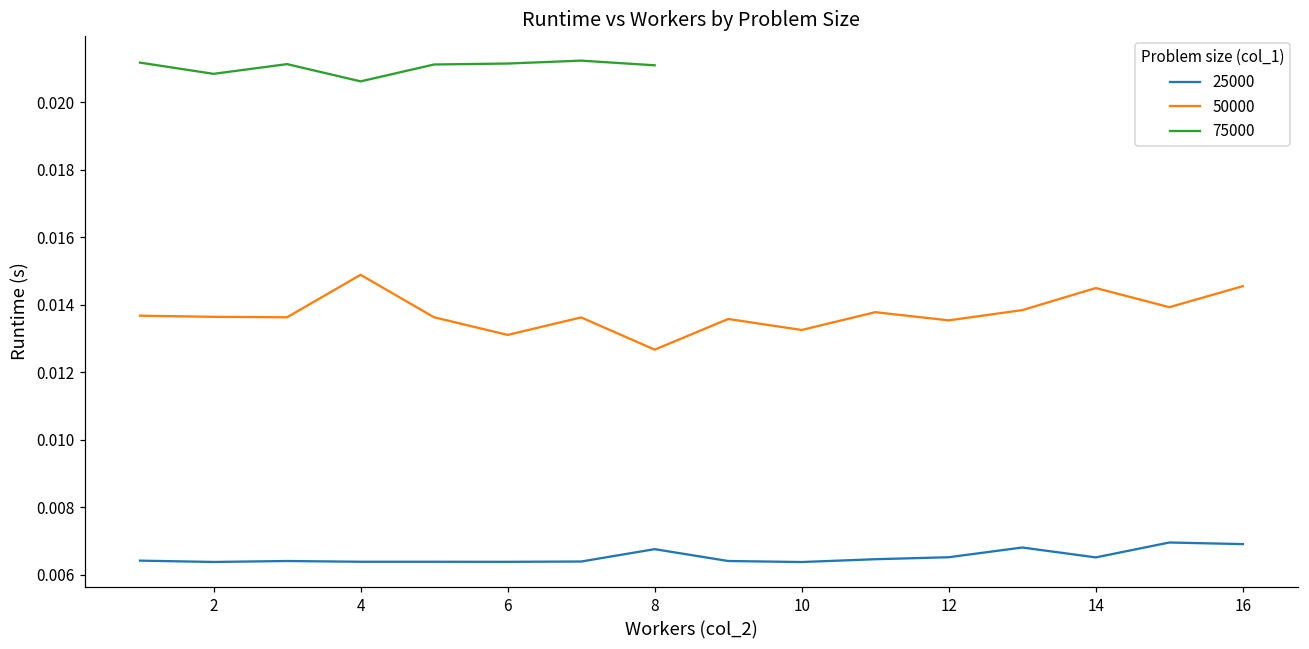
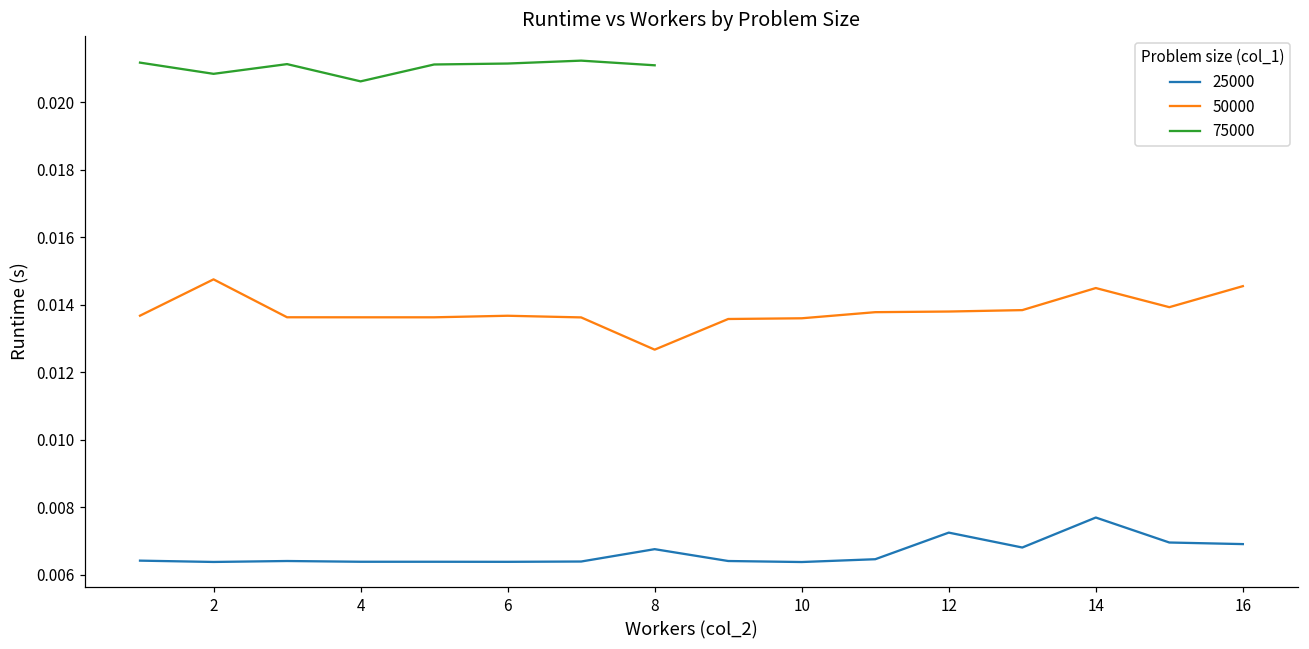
50000, 2: 0.0136 -> 0.0147
50000, 4: 0.0149 -> 0.0136
50000, 6: 0.0131 -> 0.0137
50000, 10: 0.0133 -> 0.0136
25000, 12: 0.0065 -> 0.0072
50000, 12: 0.0135 -> 0.0138
25000, 14: 0.0065 -> 0.0077
